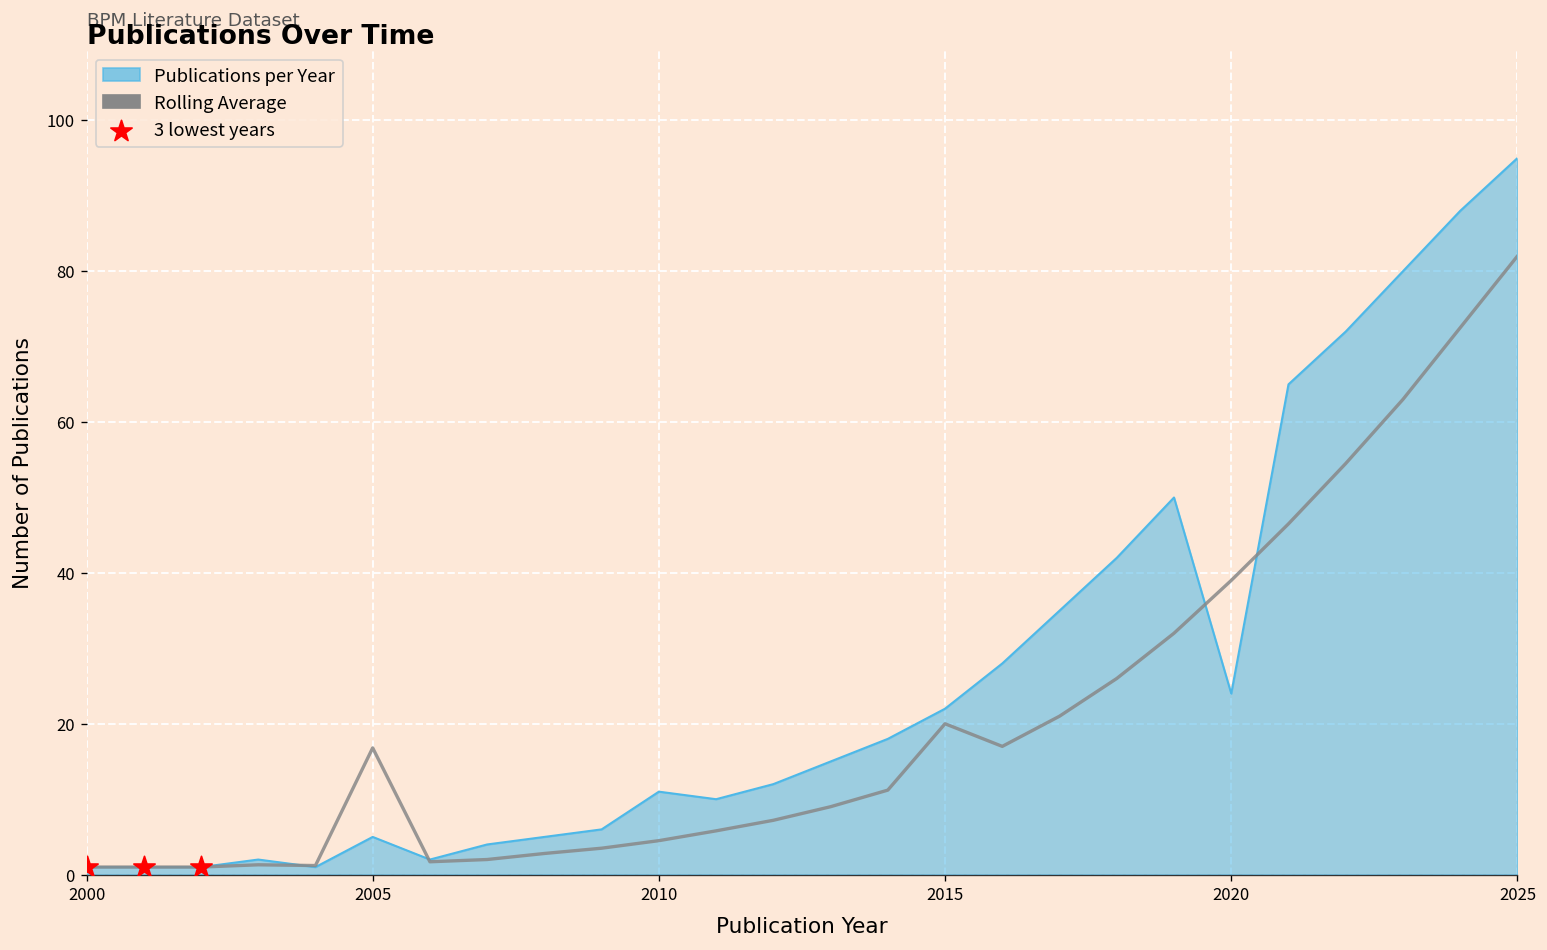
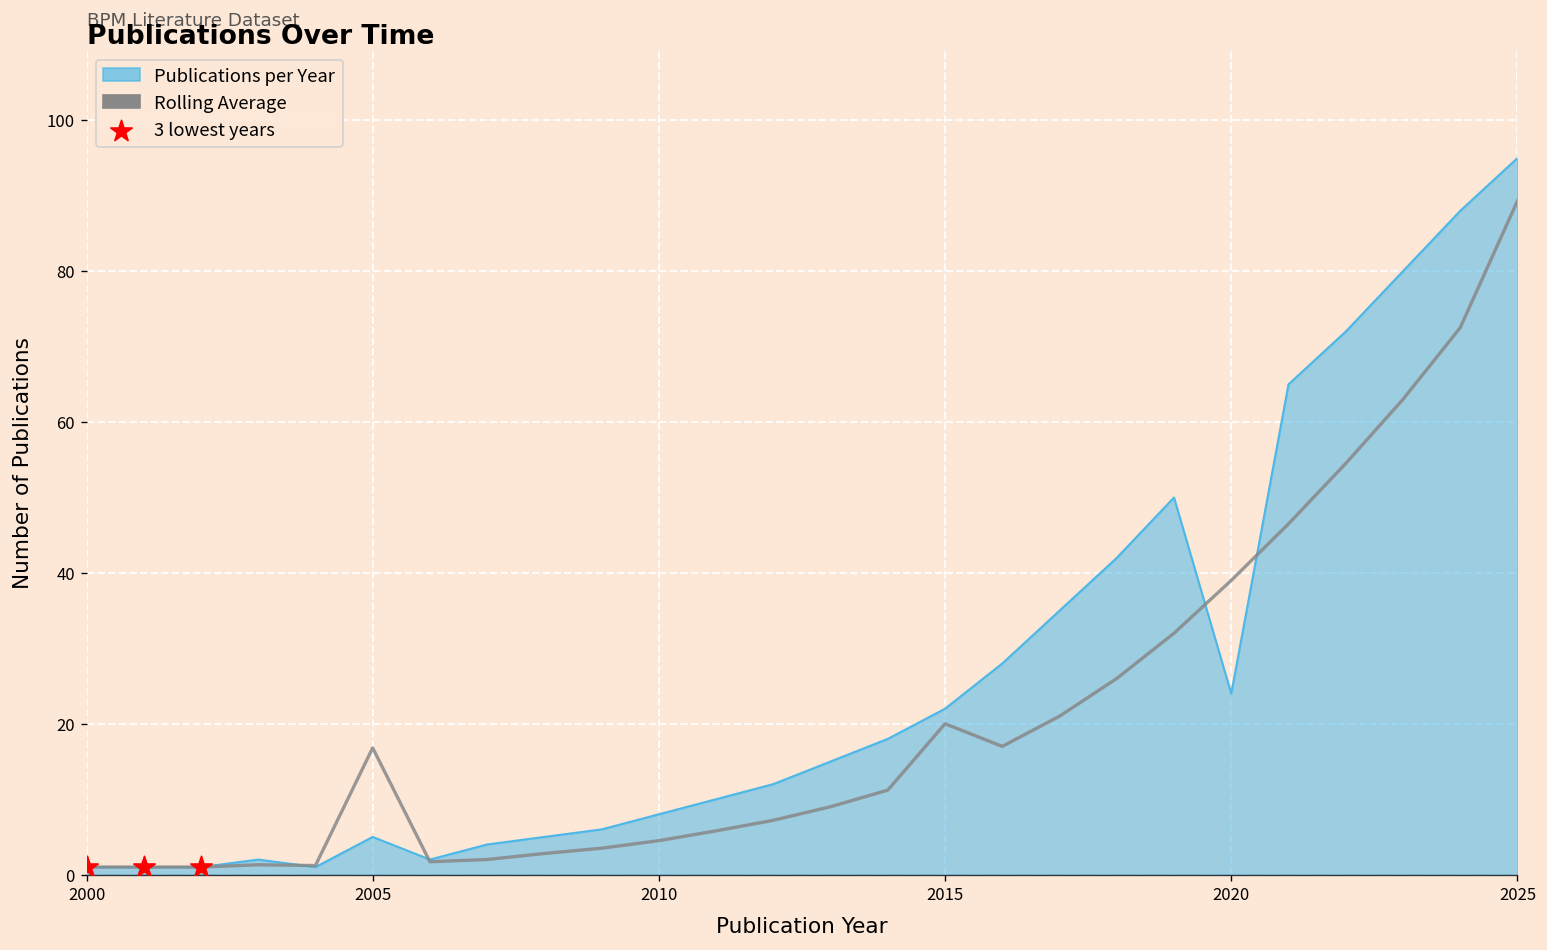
Publications per Year, 2010: 11 -> 8
Rolling Average, 2025: 82 -> 89
